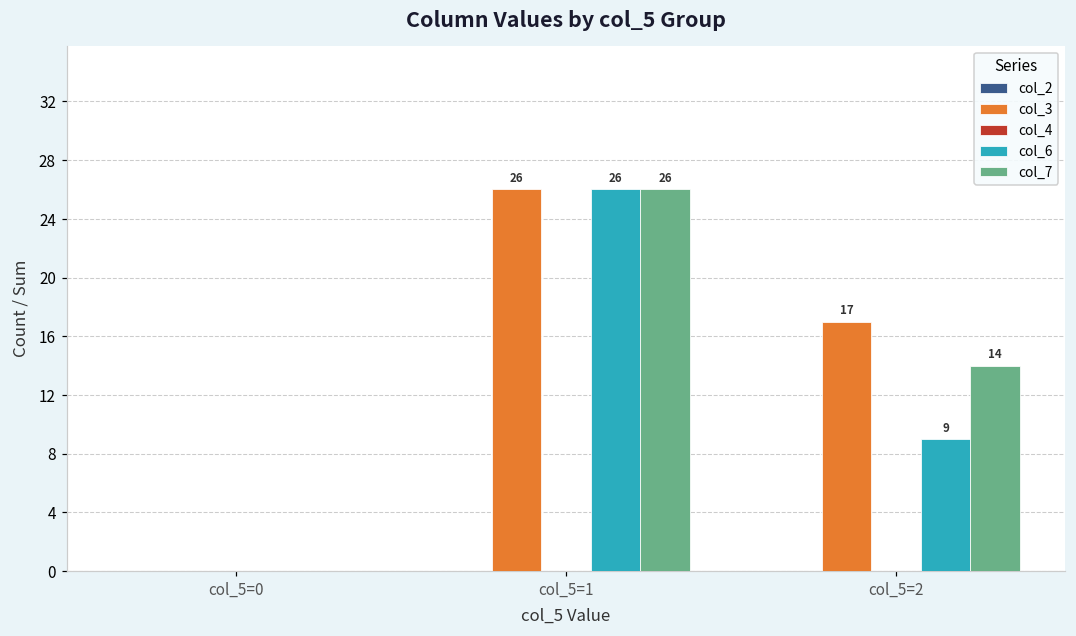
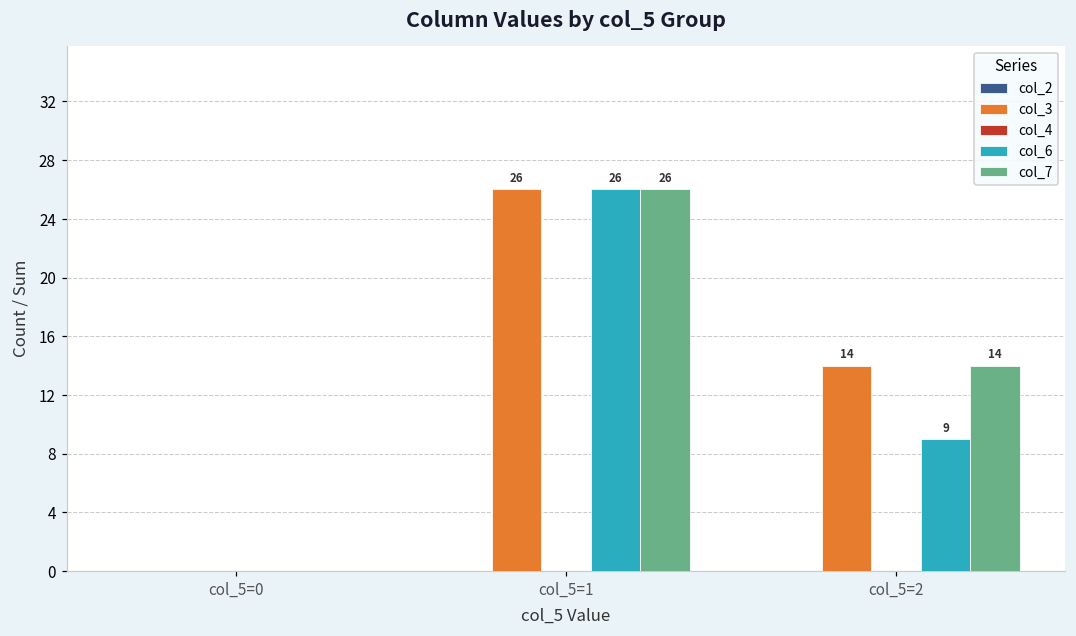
col_3, col_5=2: 17 -> 14
